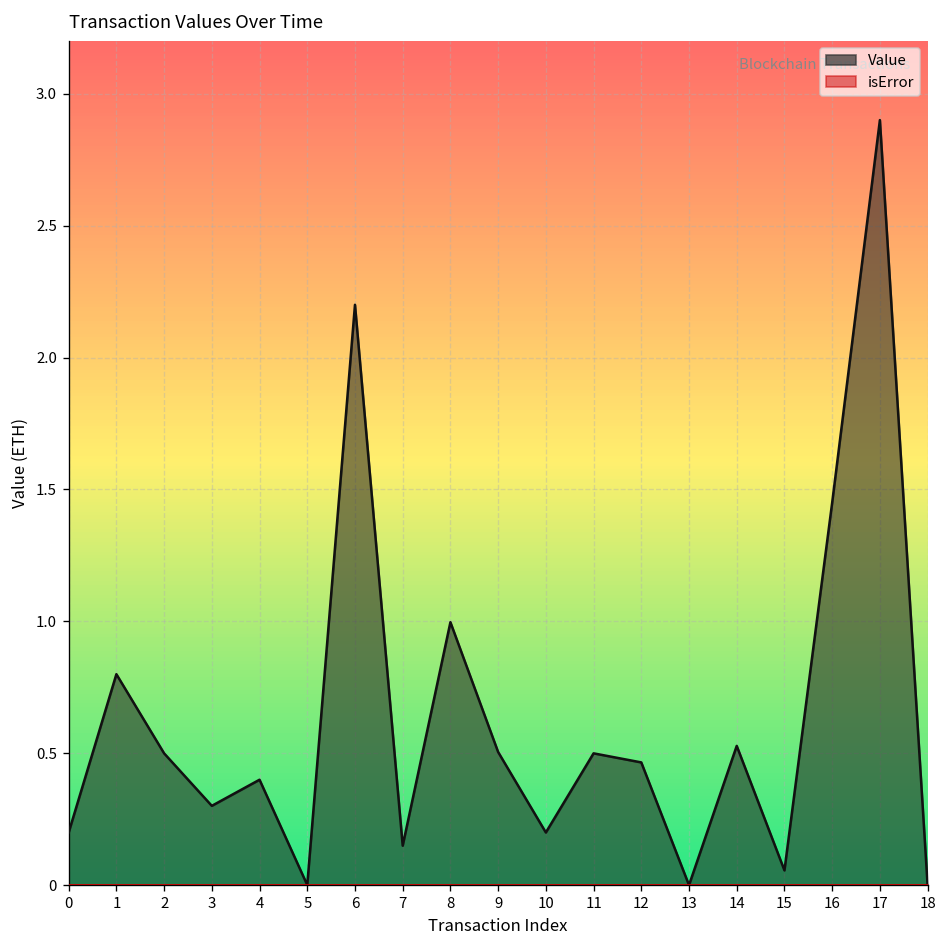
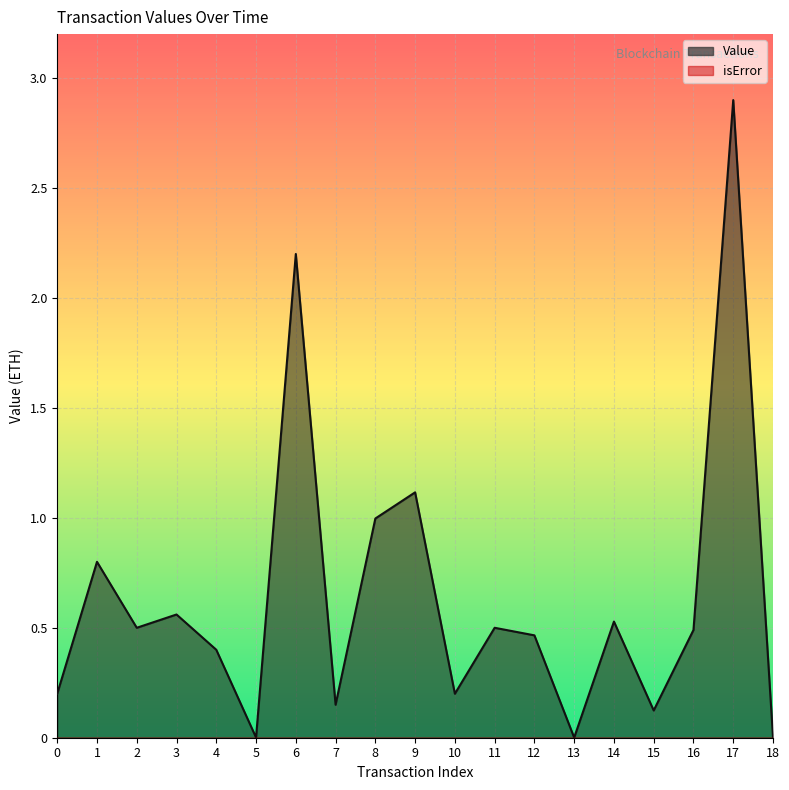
Value, 3: 0.30 -> 0.56
Value, 9: 0.51 -> 1.12
Value, 15: 0.06 -> 0.12
Value, 16: 1.45 -> 0.49
